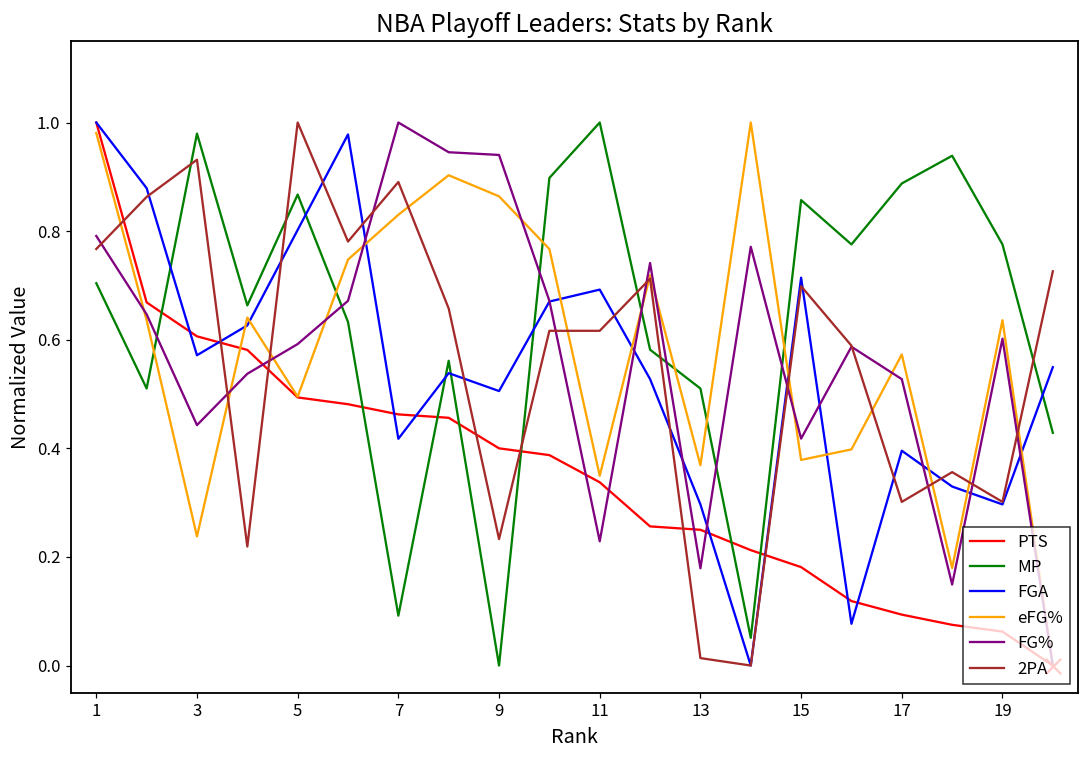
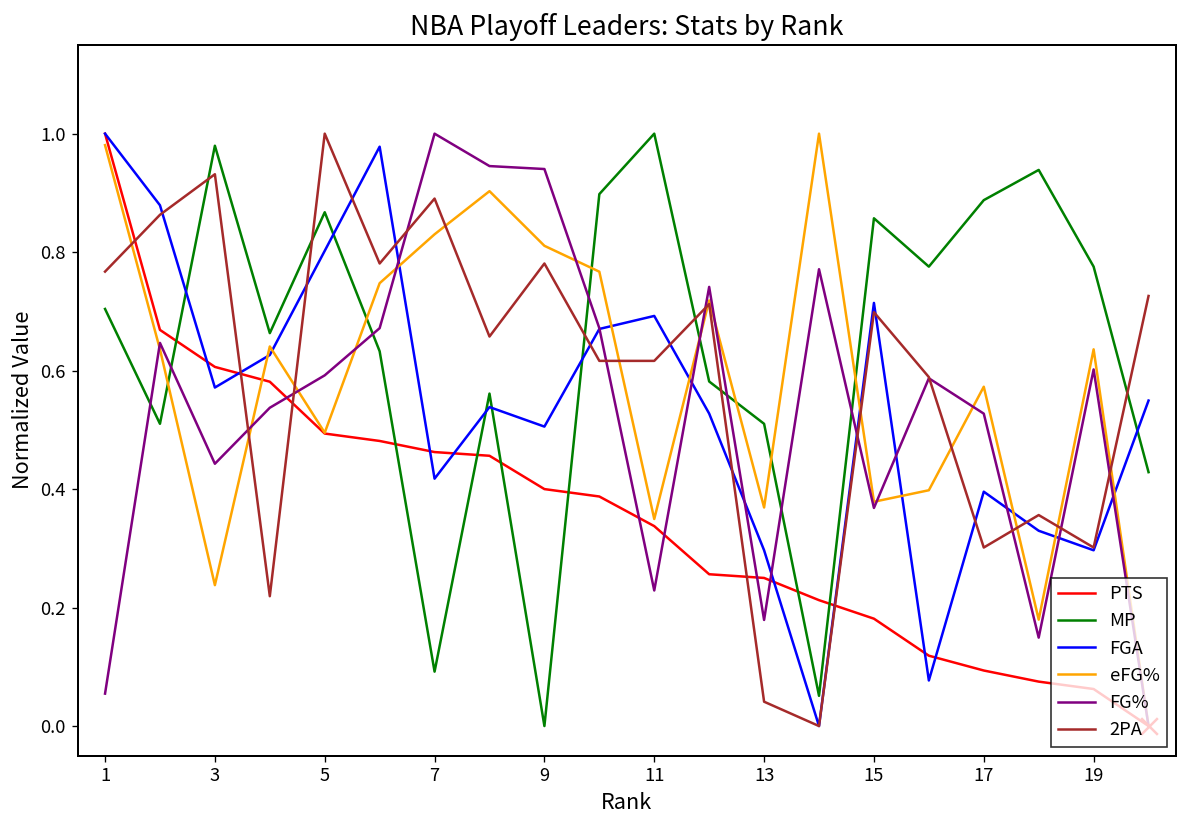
FG%, 1: 0.79 -> 0.05
eFG%, 9: 0.86 -> 0.81
2PA, 9: 0.23 -> 0.78
2PA, 13: 0.01 -> 0.04
FG%, 15: 0.42 -> 0.37
